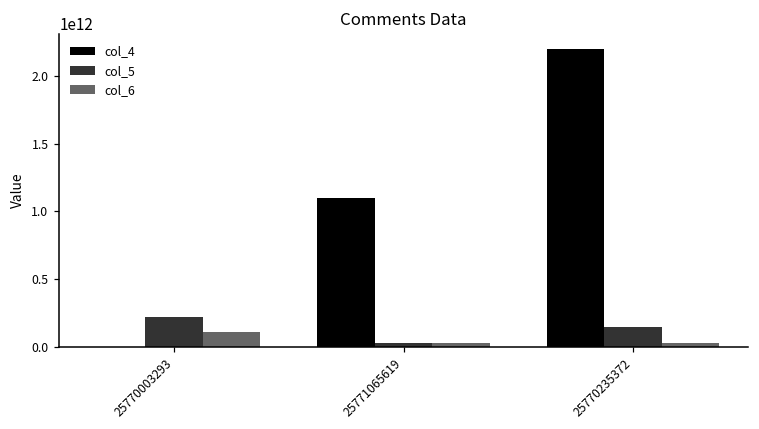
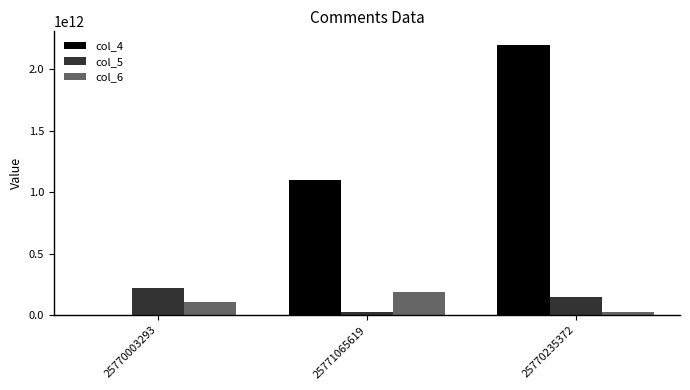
col_6, 25771065619: 30000000000 -> 190000000000
